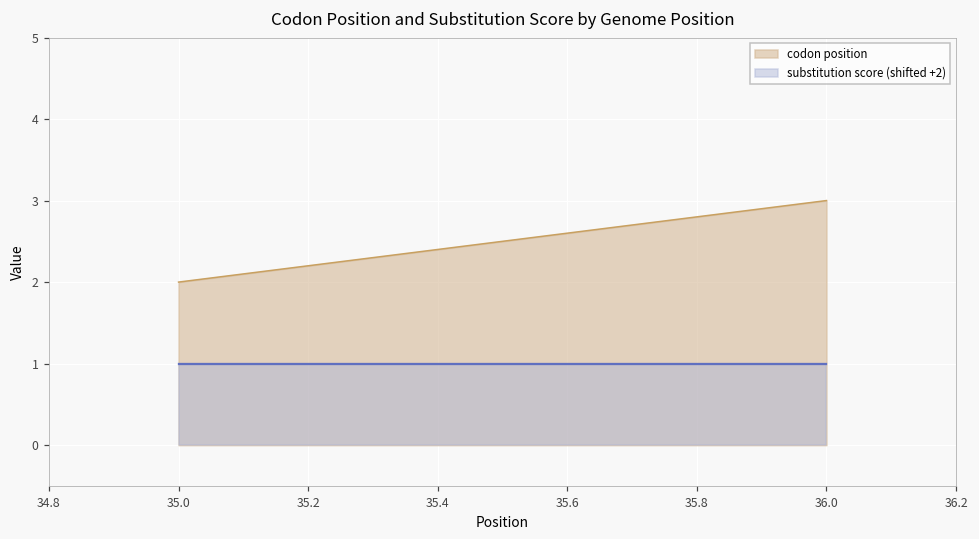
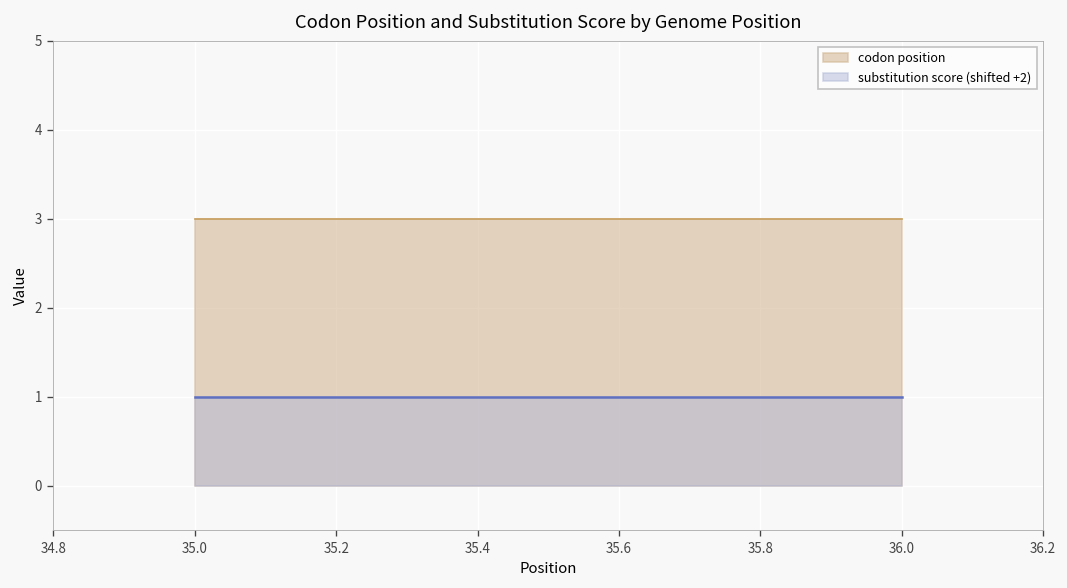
codon position, 35.0: 2 -> 3
